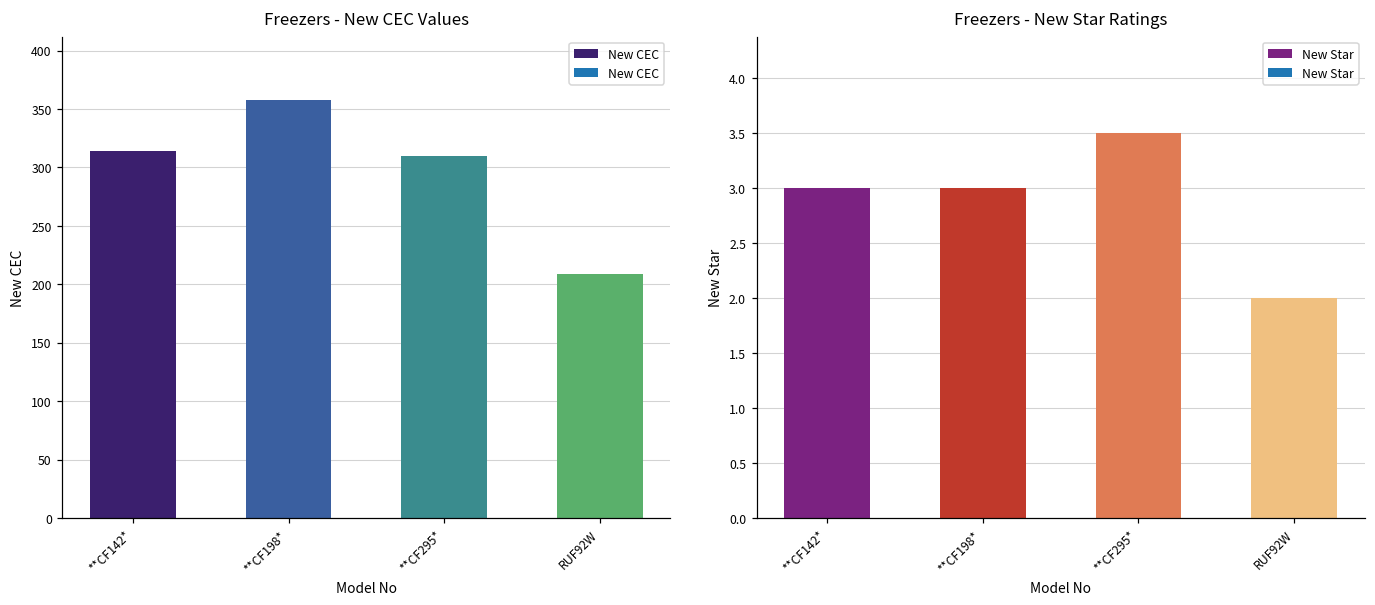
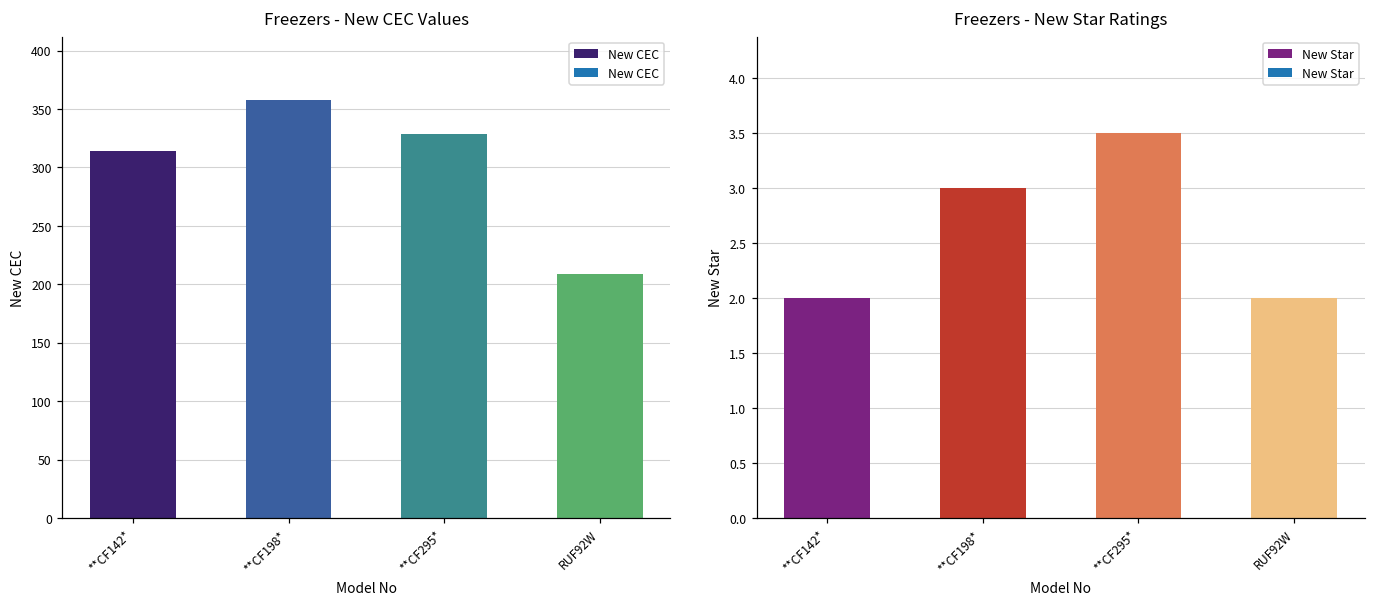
Freezers - New CEC Values, **CF295*: 310 -> 329
Freezers - New Star Ratings, **CF142*: 3 -> 2
